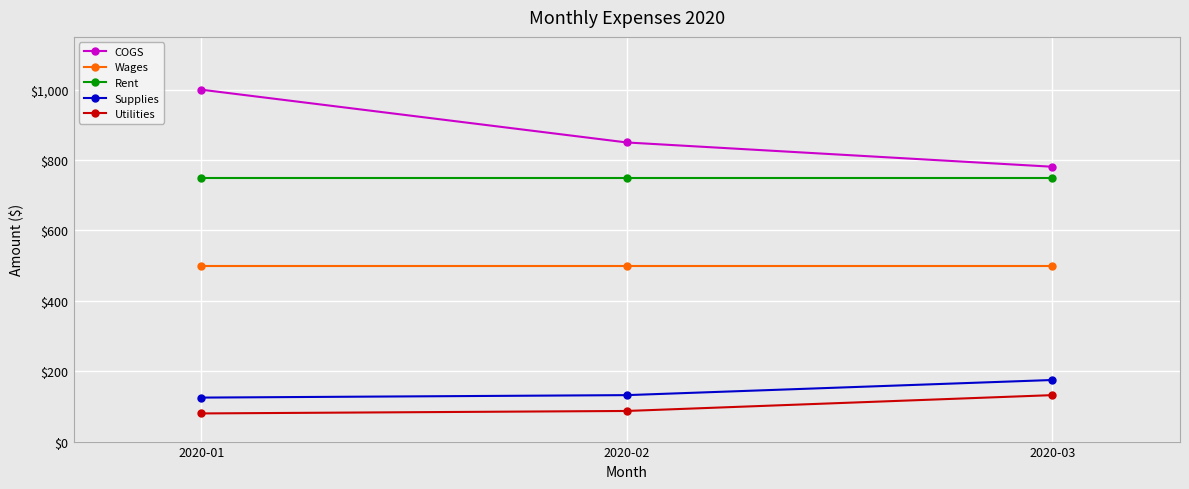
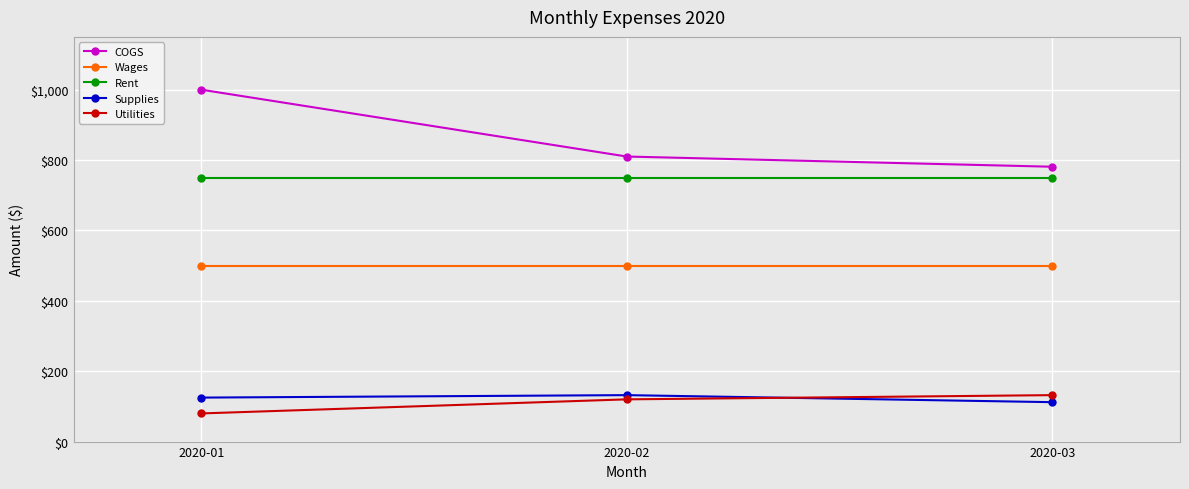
COGS, 2020-02: $850 -> $810
Utilities, 2020-02: $90 -> $120
Supplies, 2020-03: $180 -> $110
